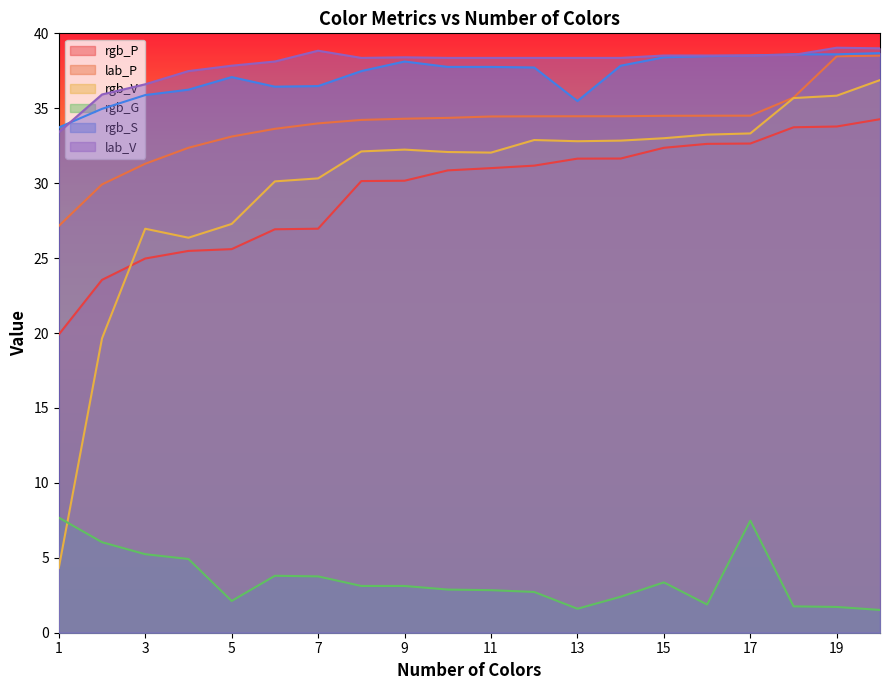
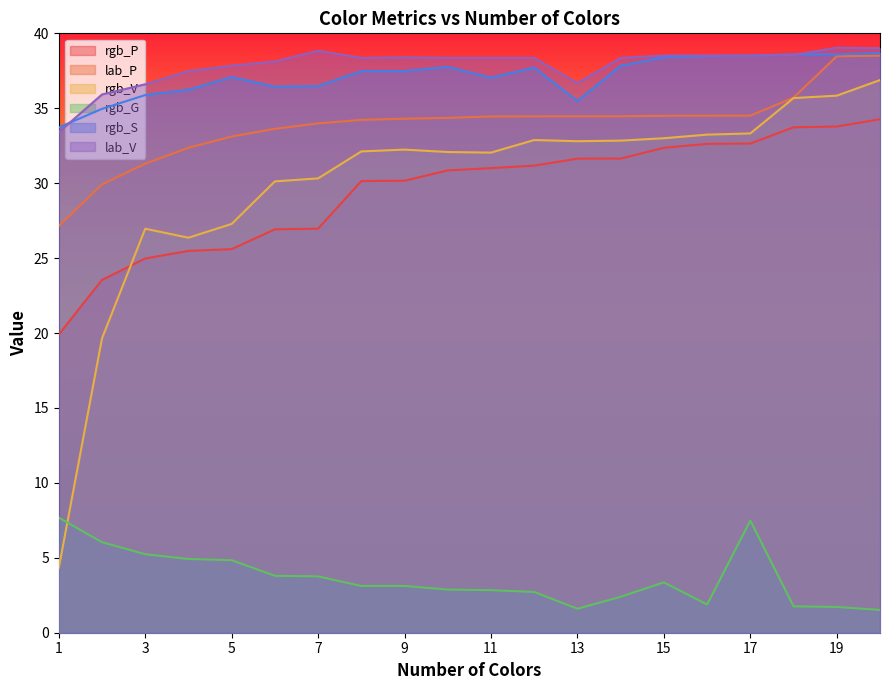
rgb_G, 5: 2.1 -> 4.8
rgb_S, 9: 38.1 -> 37.5
rgb_S, 11: 37.8 -> 37.0
lab_V, 13: 38.4 -> 36.7
